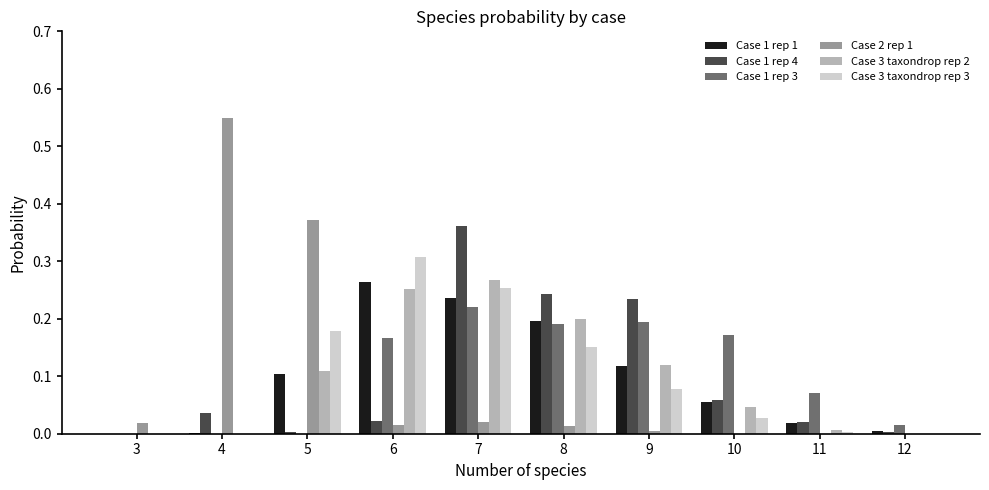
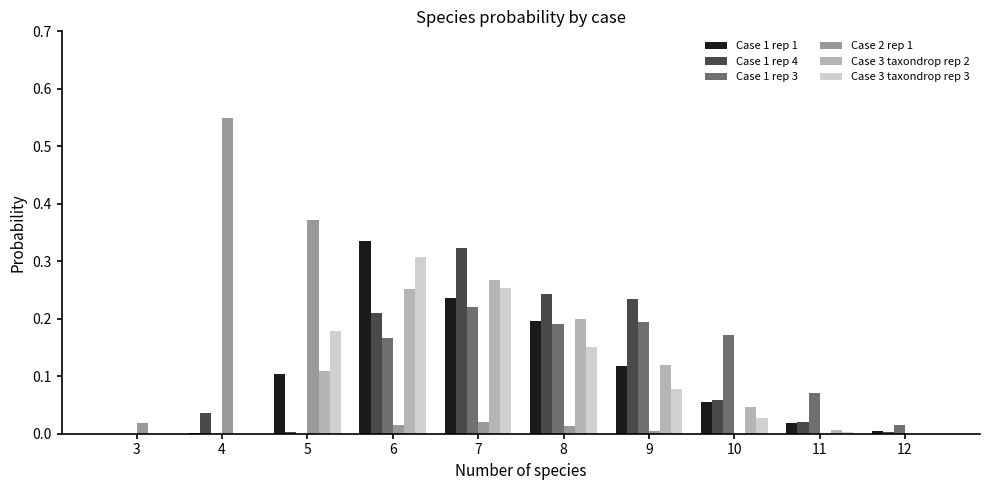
Case 1 rep 1, 6: 0.26 -> 0.34
Case 1 rep 4, 6: 0.02 -> 0.21
Case 1 rep 4, 7: 0.36 -> 0.32
